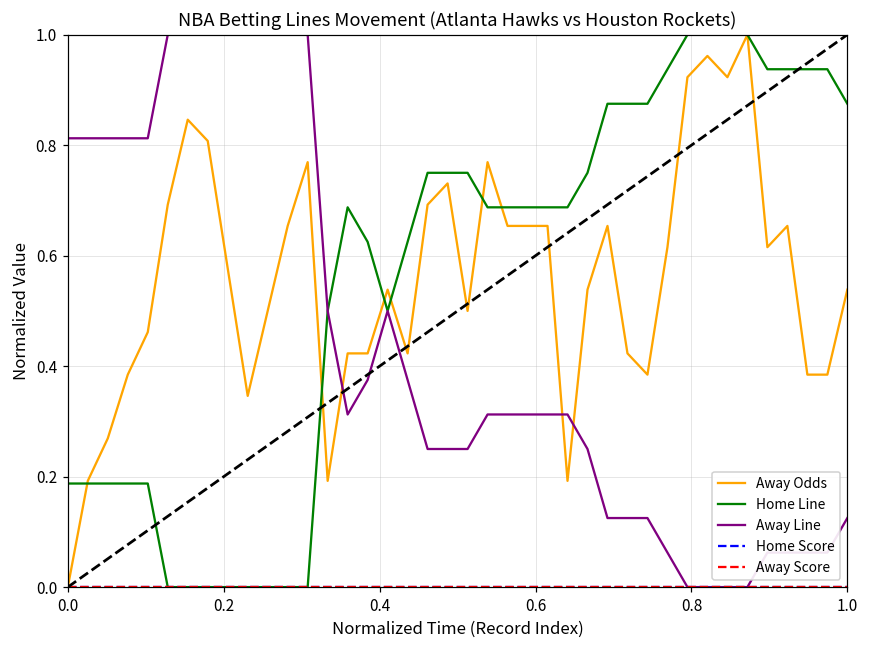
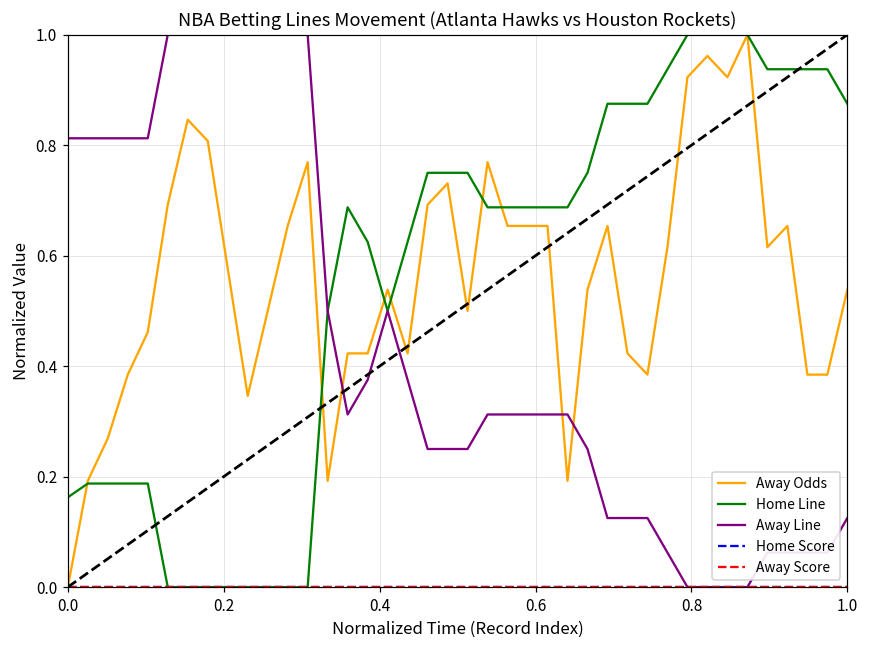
Home Line, 0.0: 0.19 -> 0.16
